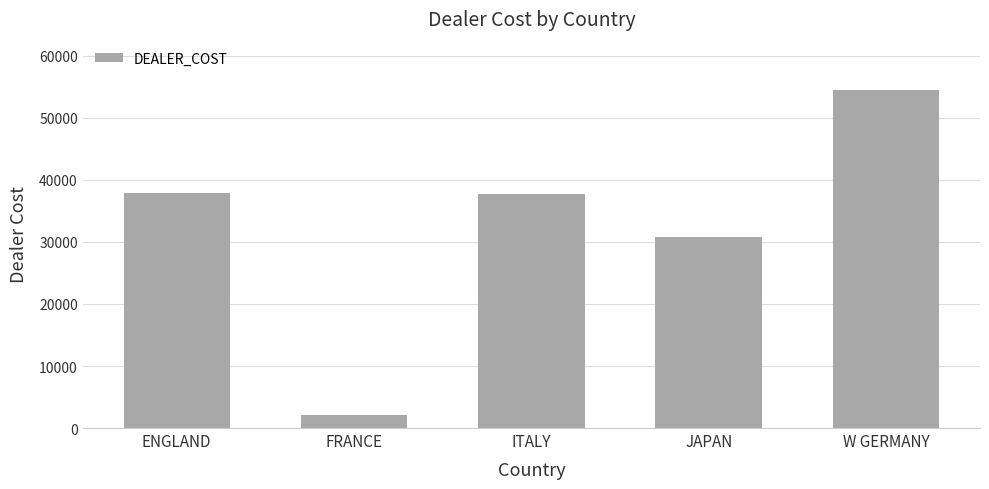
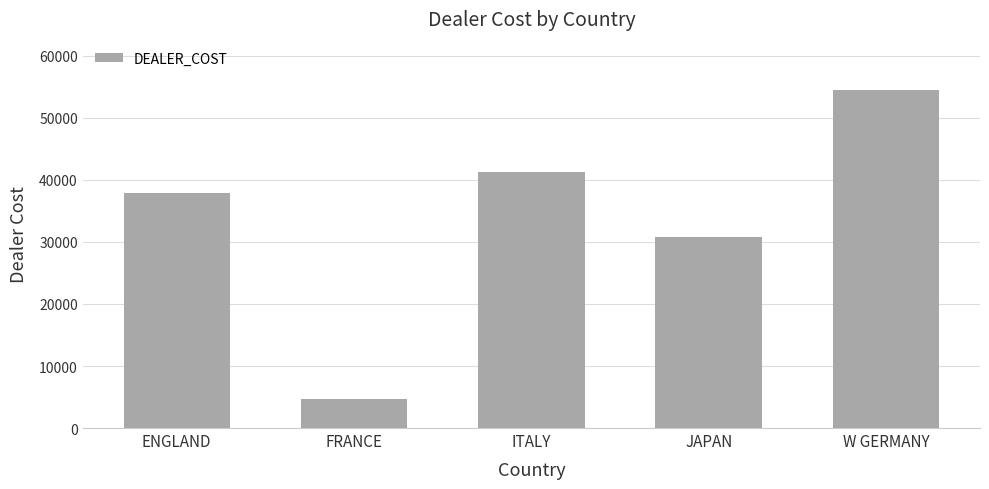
FRANCE: 2000 -> 5000
ITALY: 38000 -> 41000
